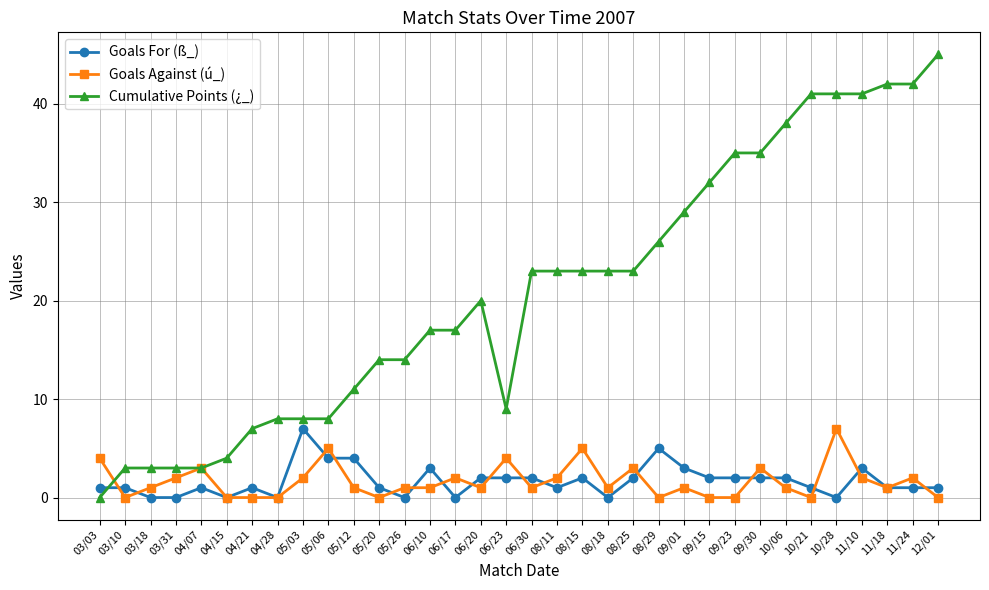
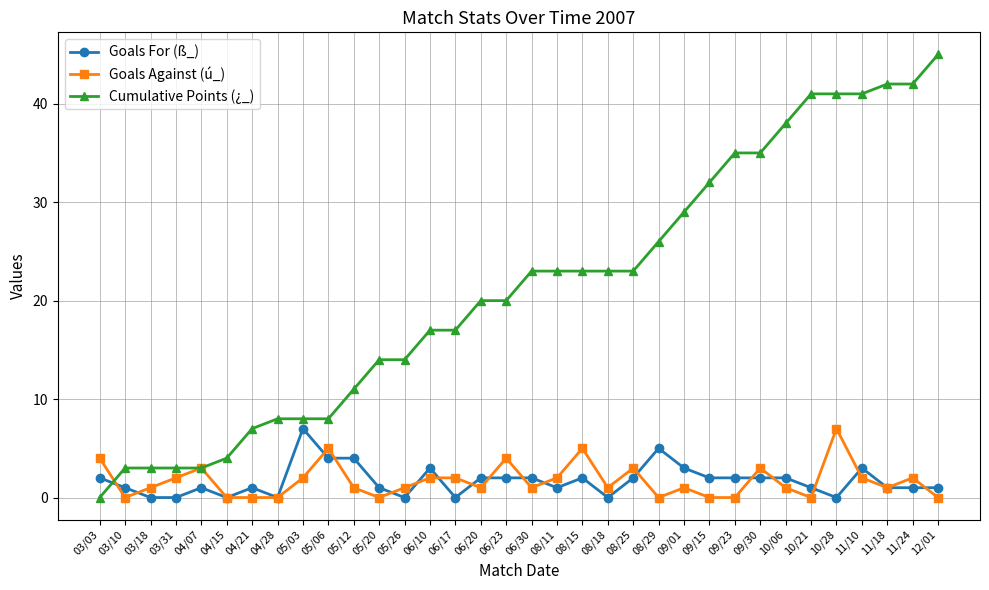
Goals For (ß_), 03/03: 1 -> 2
Goals Against (ú_), 06/10: 1 -> 2
Cumulative Points (¿_), 06/23: 9 -> 20
